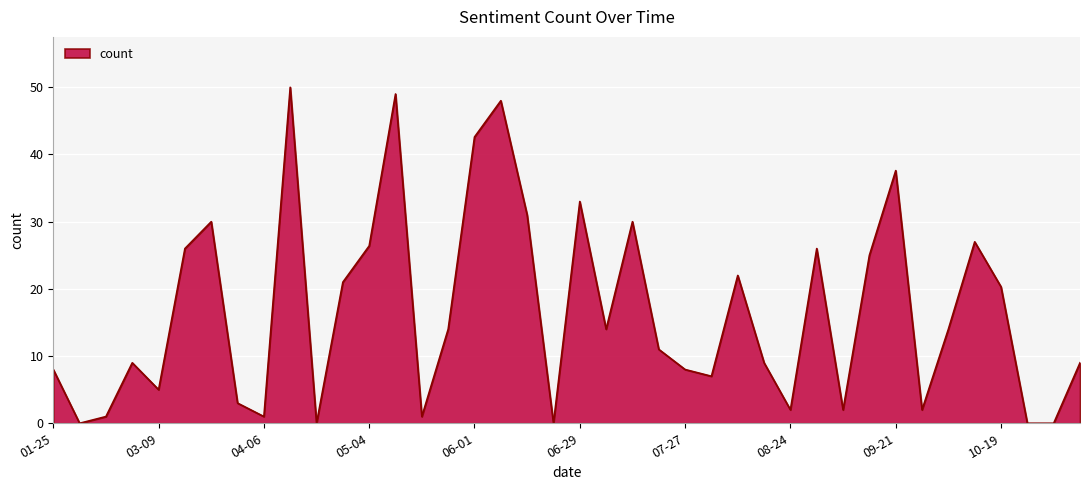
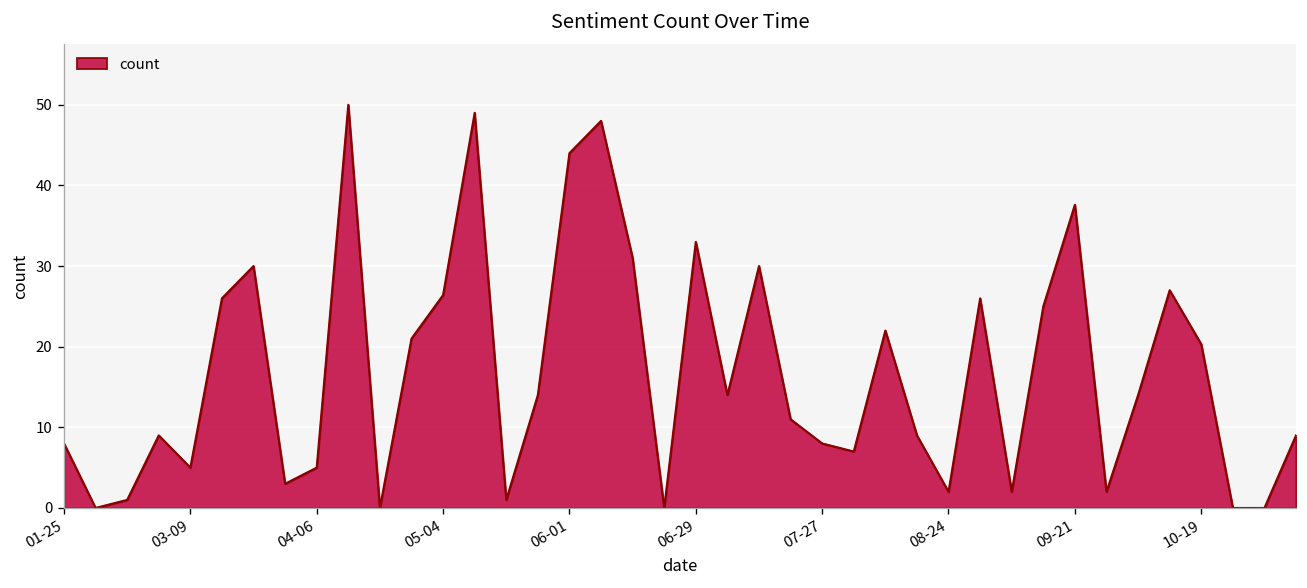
04-06: 1 -> 5
06-01: 43 -> 44
